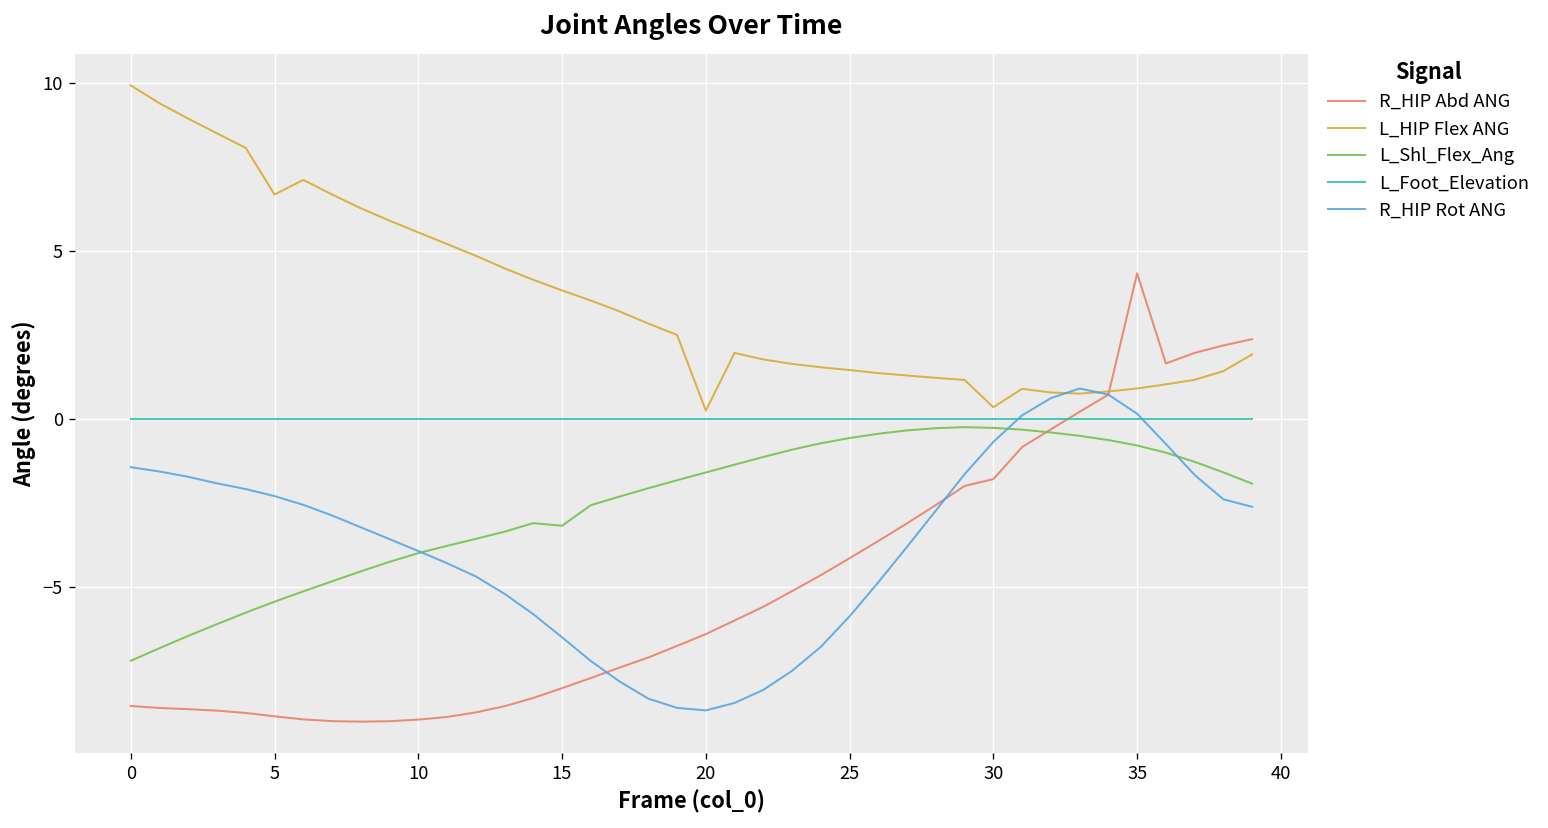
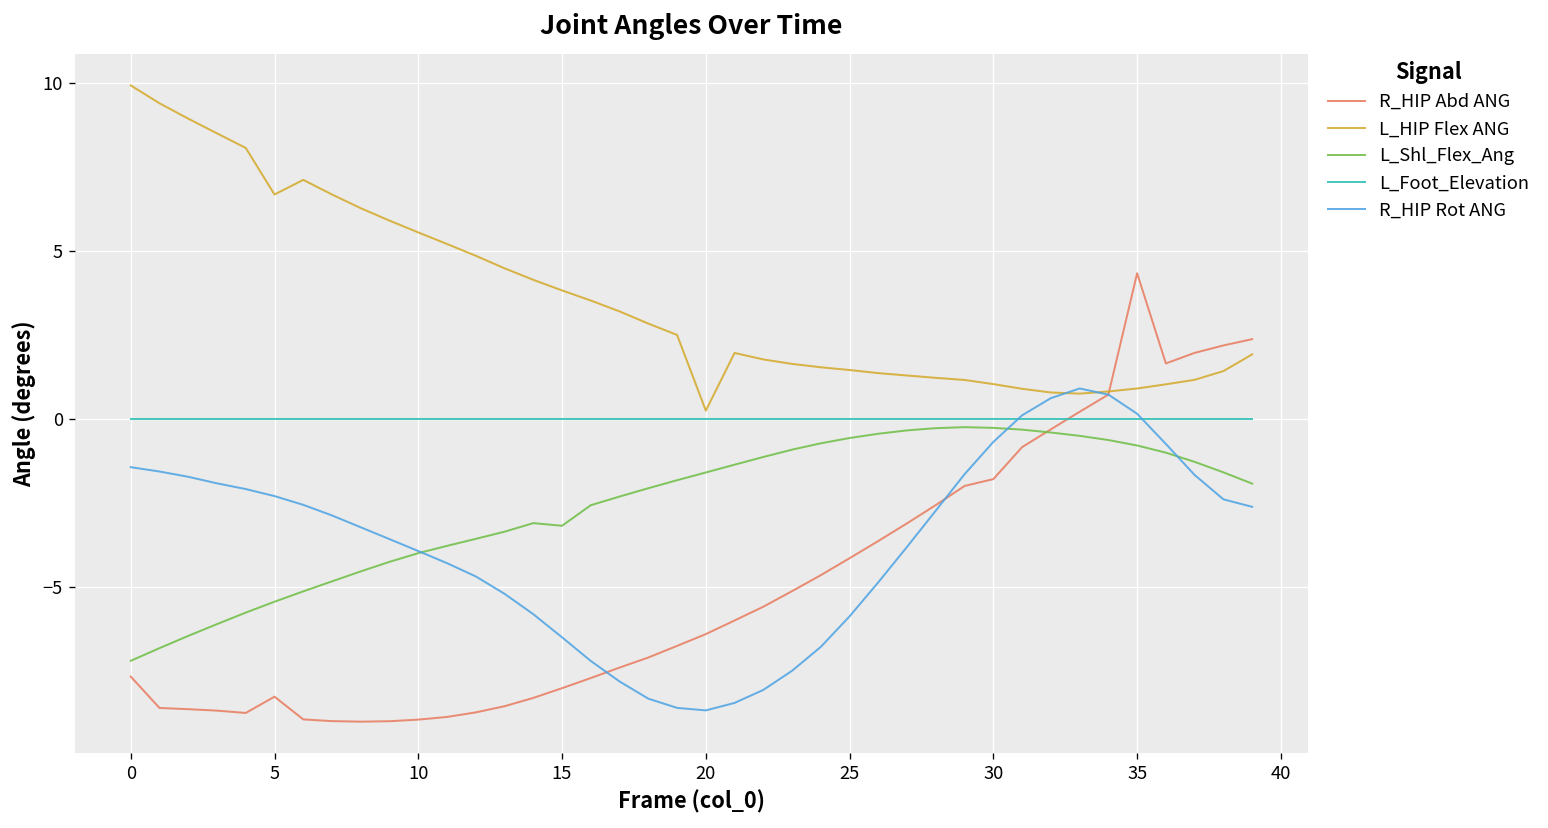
R_HIP Abd ANG, 0: -8.5 -> -7.7
R_HIP Abd ANG, 5: -8.8 -> -8.3
L_HIP Flex ANG, 30: 0.3 -> 1.0
